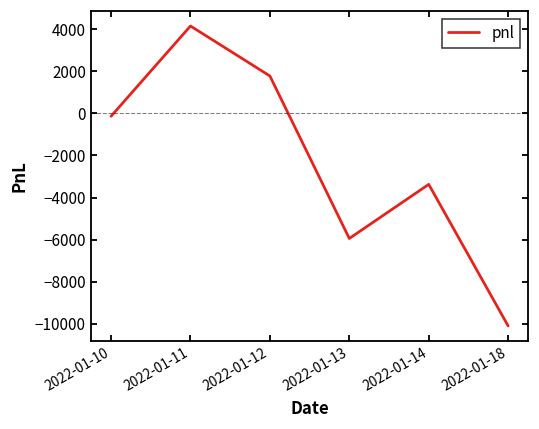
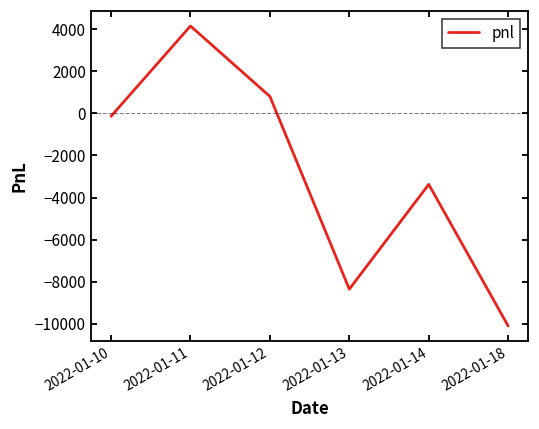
2022-01-12: 1800 -> 800
2022-01-13: -6000 -> -8400
